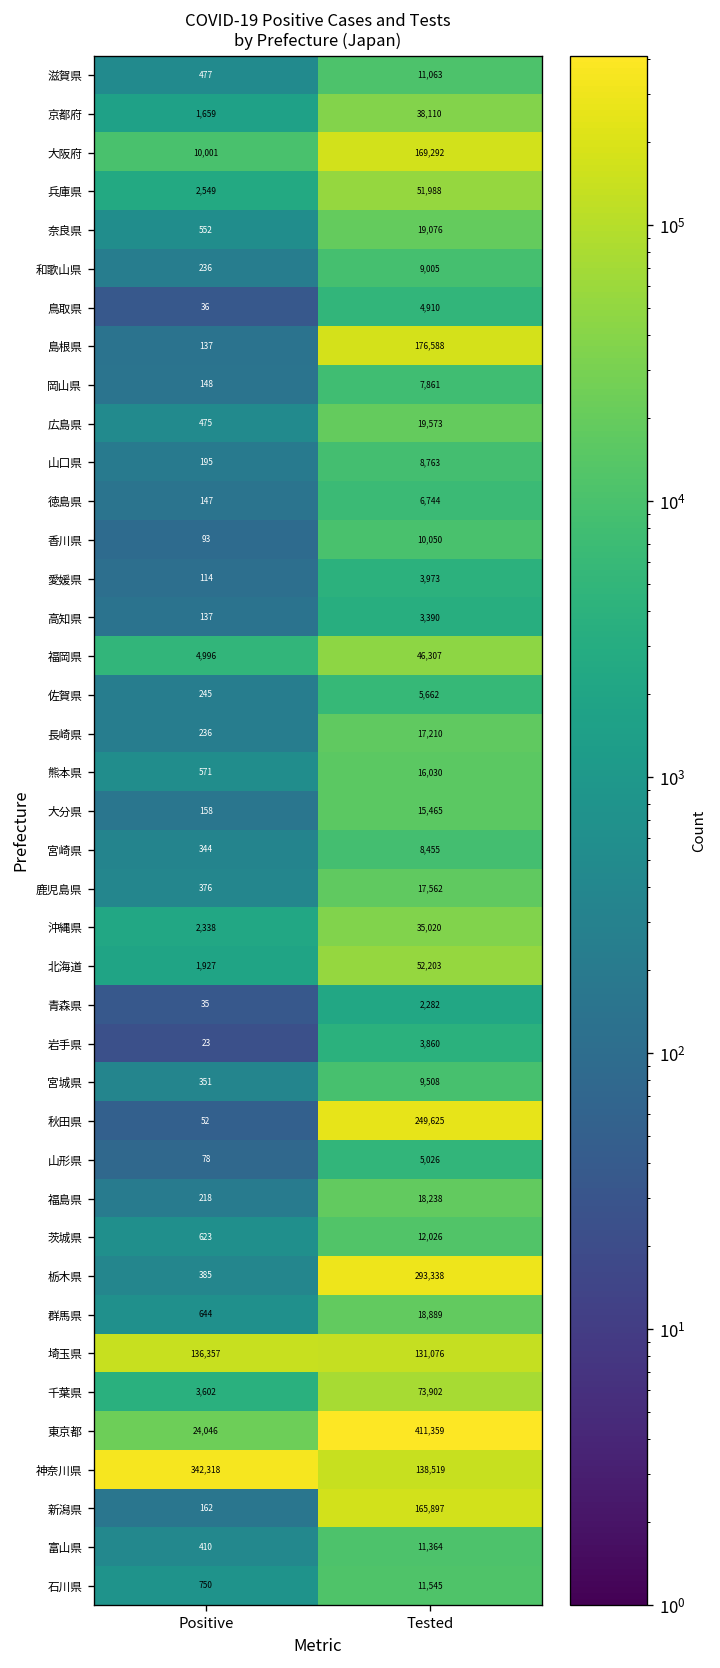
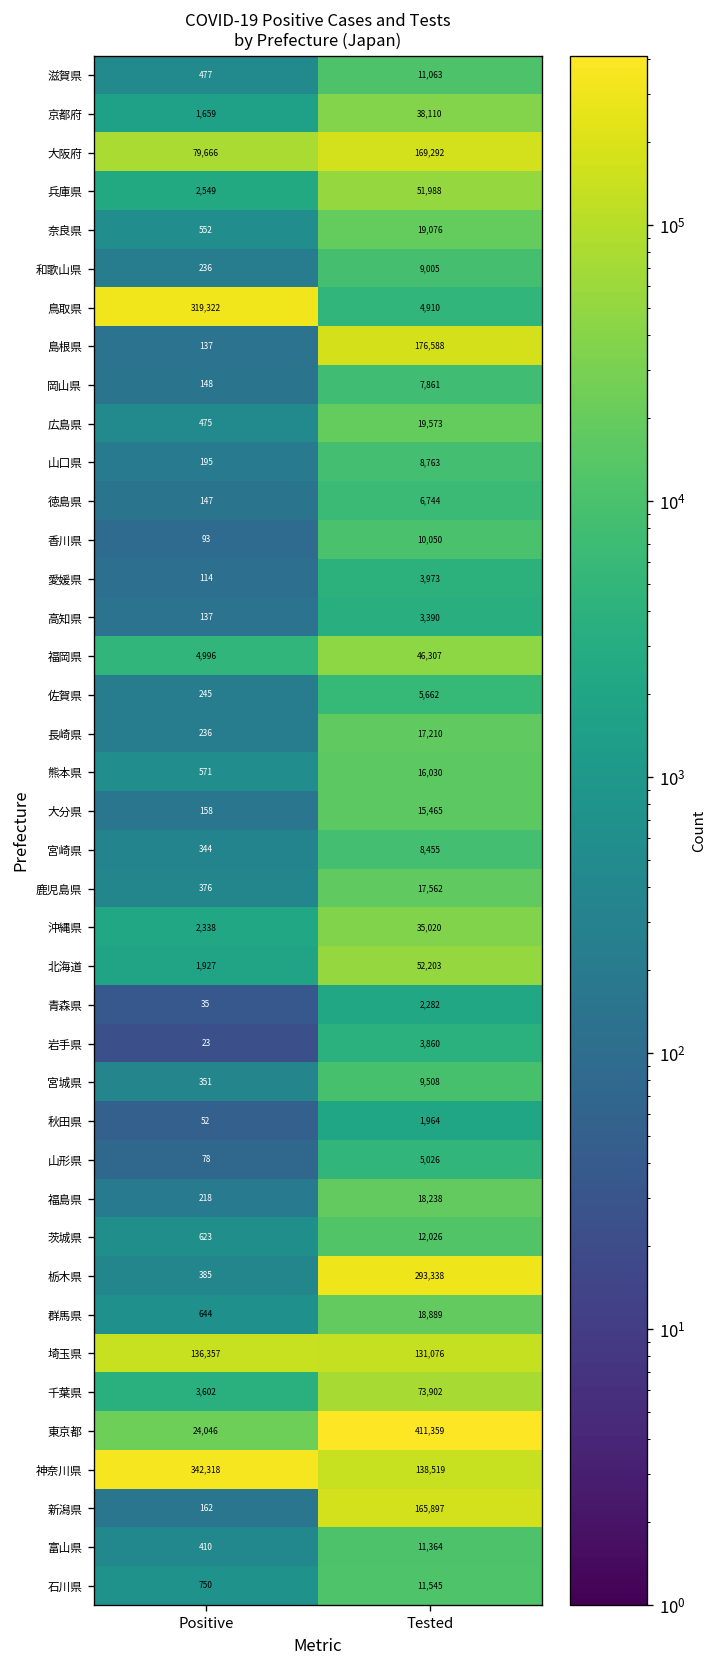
大阪府, Positive: 10,001 -> 79,666
鳥取県, Positive: 36 -> 319,322
秋田県, Tested: 249,625 -> 1,964
